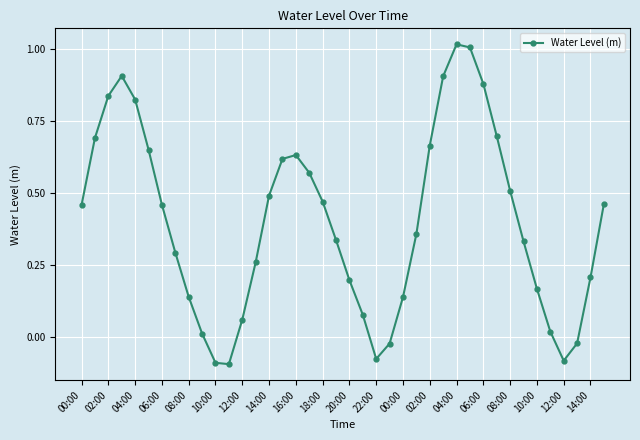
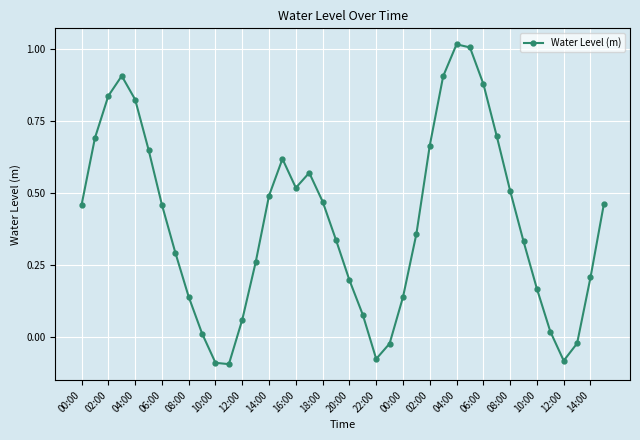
16:00: 0.63 -> 0.52
